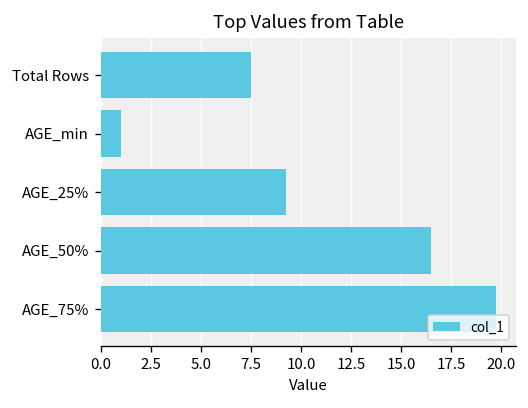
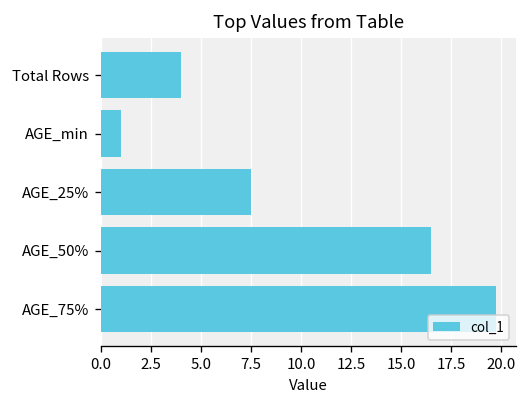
Total Rows: 7.5 -> 4.0
AGE_25%: 9.3 -> 7.5
